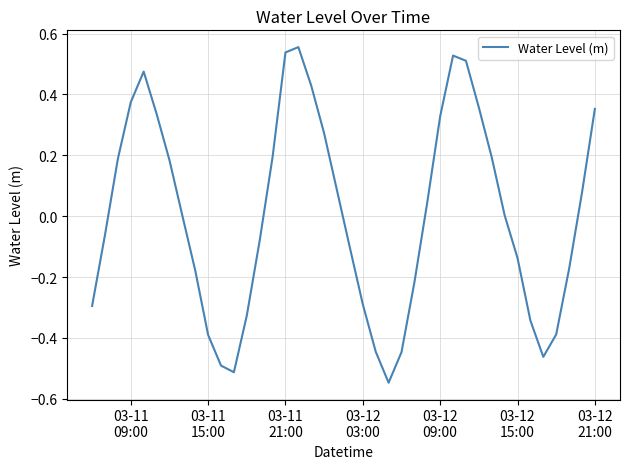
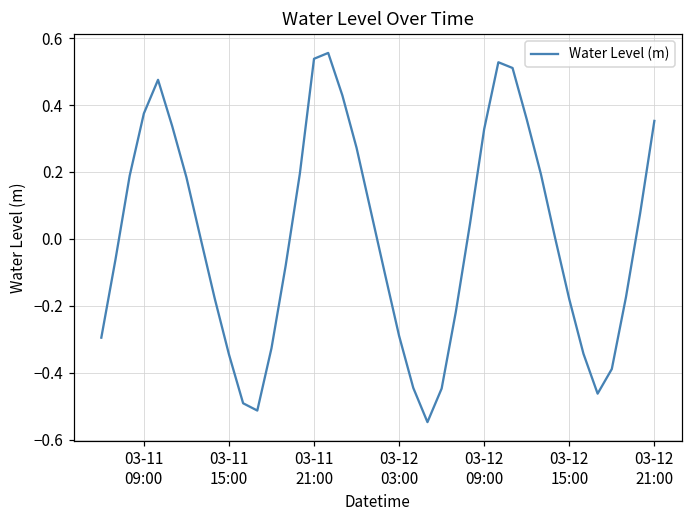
03-11 15:00: -0.39 -> -0.34
03-12 15:00: -0.14 -> -0.18
